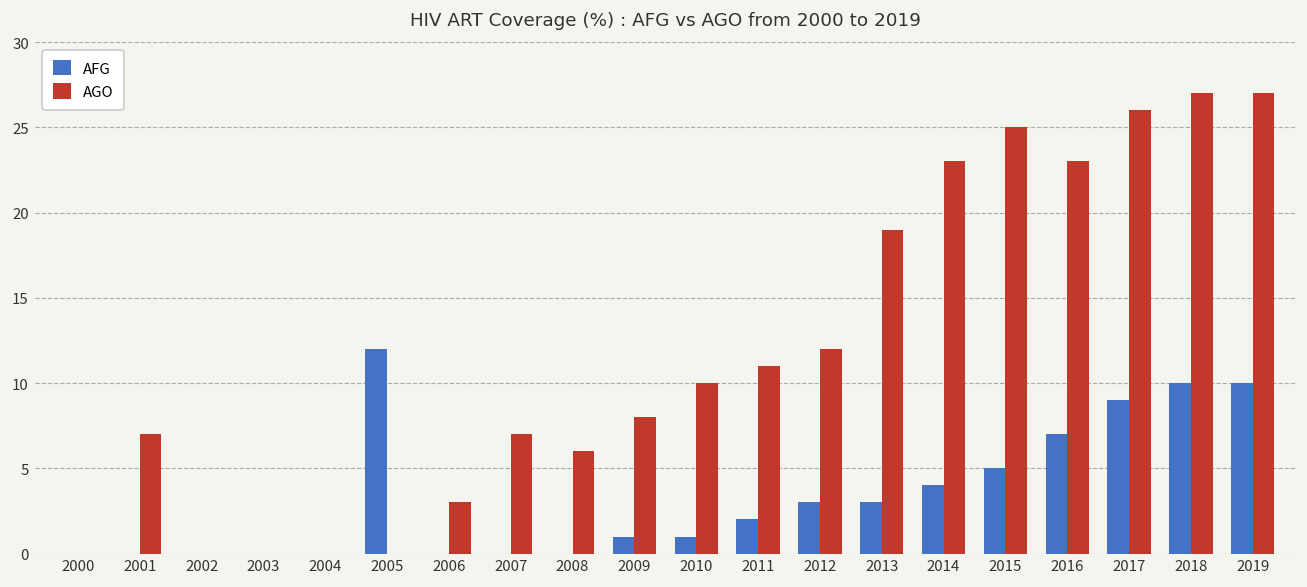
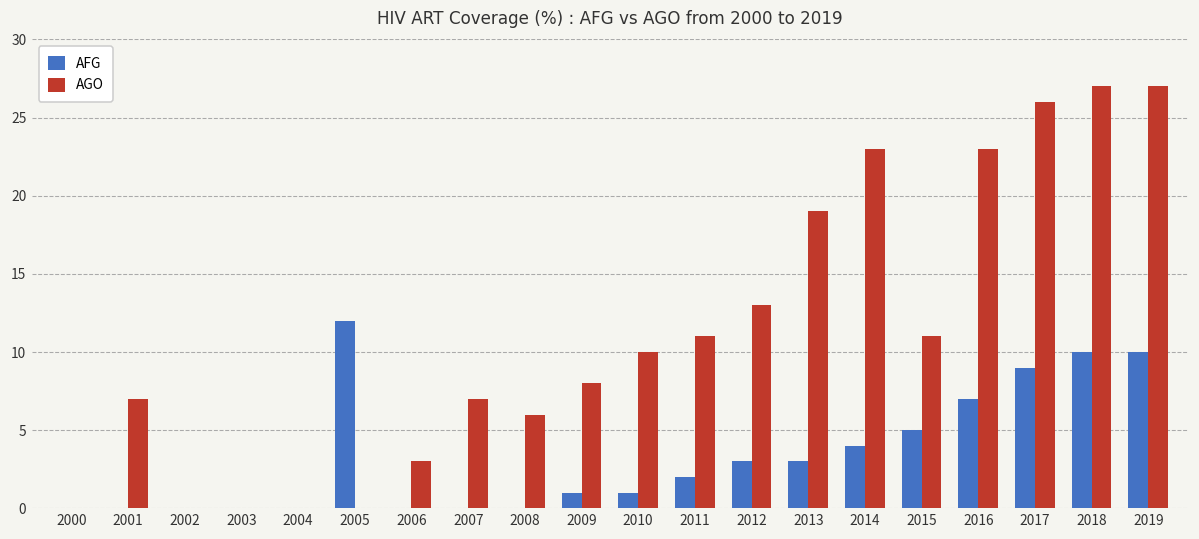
AGO, 2012: 12 -> 13
AGO, 2015: 25 -> 11
